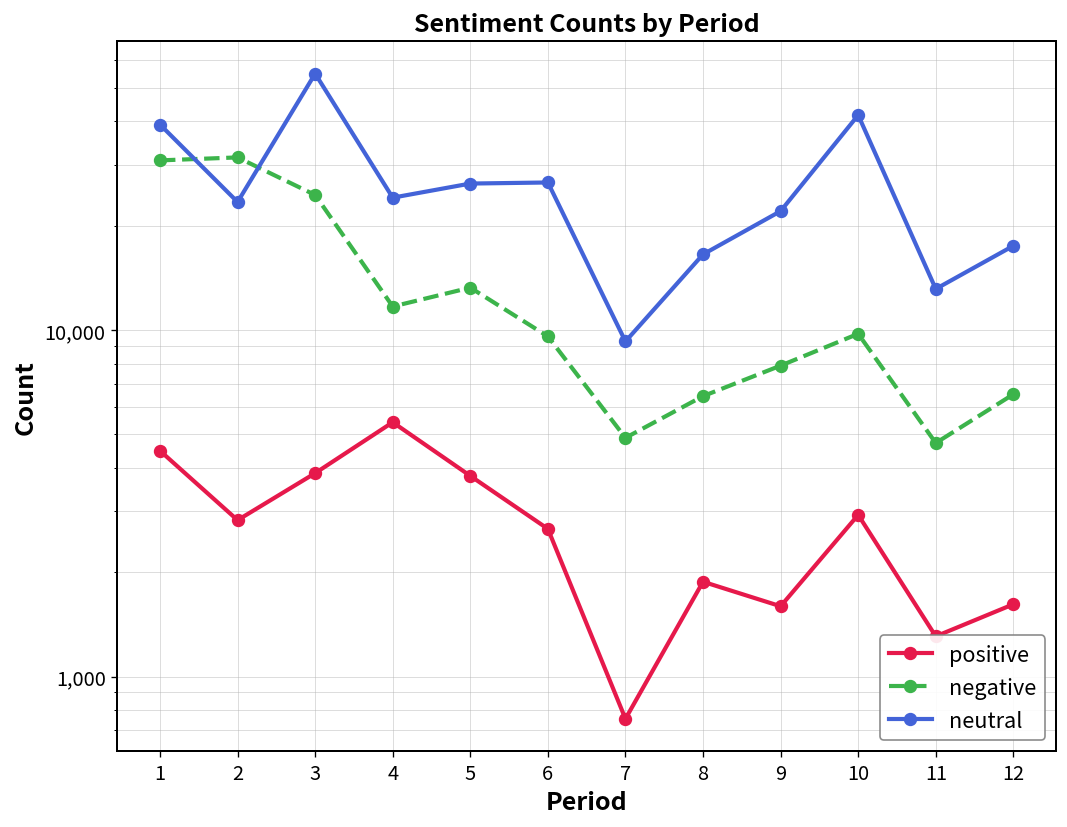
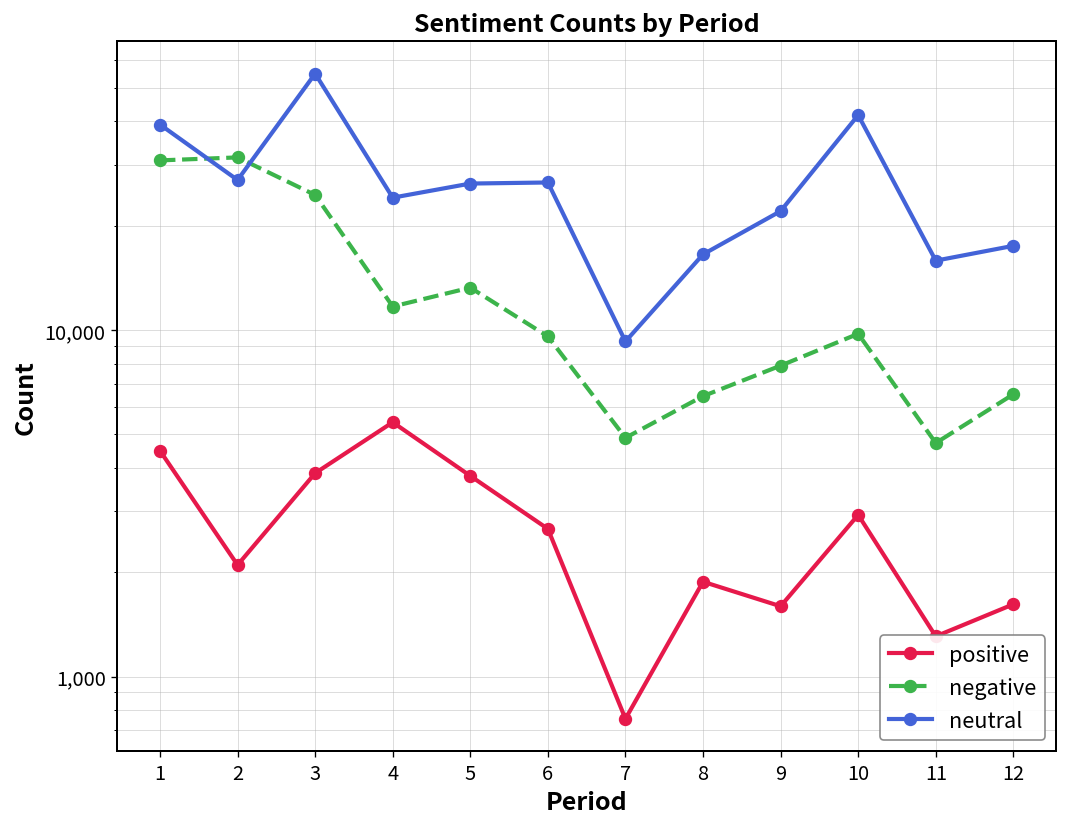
positive, 2: 2,800 -> 2,100
neutral, 2: 23,000 -> 27,000
neutral, 11: 13,000 -> 16,000
